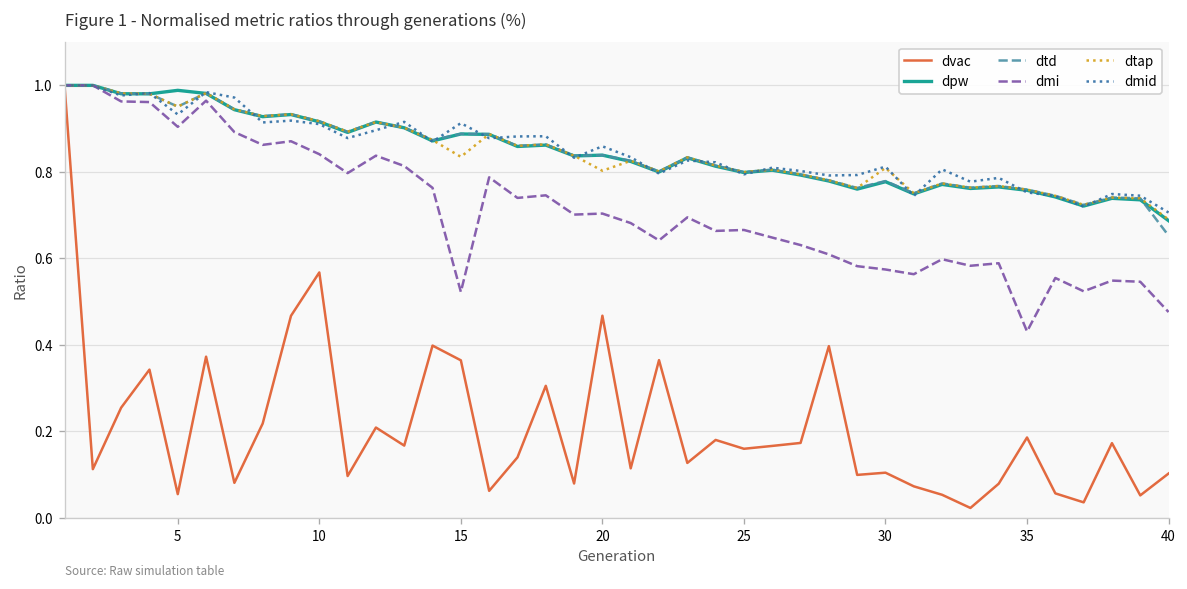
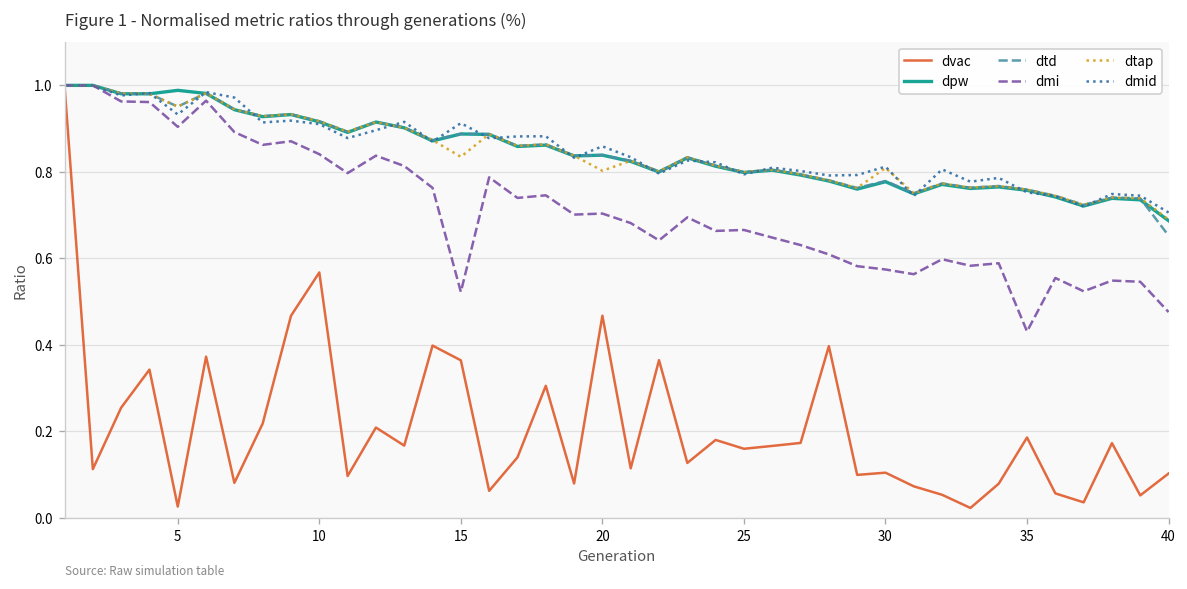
dvac, 5: 0.05 -> 0.03
